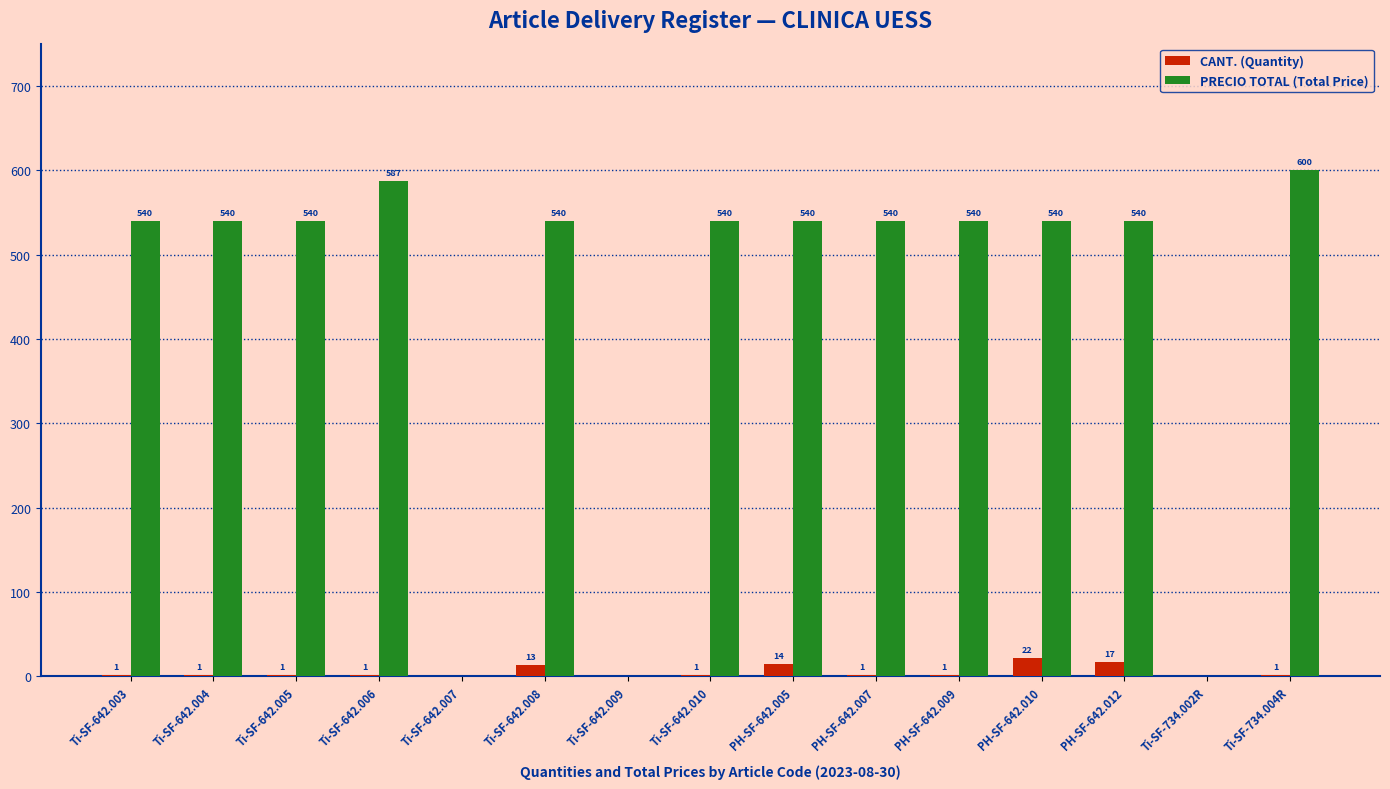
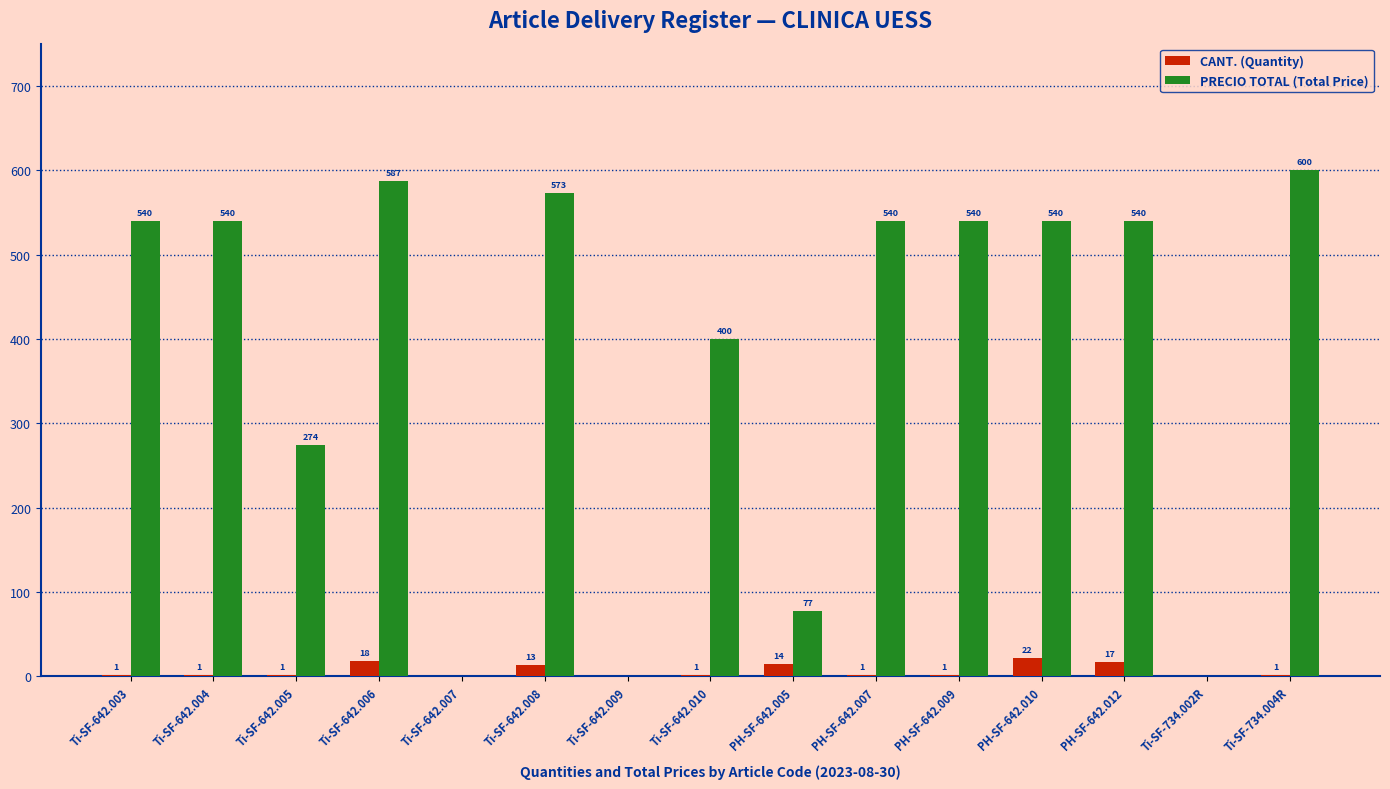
PRECIO TOTAL (Total Price), Ti-SF-642.005: 540 -> 274
CANT. (Quantity), Ti-SF-642.006: 1 -> 18
PRECIO TOTAL (Total Price), Ti-SF-642.008: 540 -> 573
PRECIO TOTAL (Total Price), Ti-SF-642.010: 540 -> 400
PRECIO TOTAL (Total Price), PH-SF-642.005: 540 -> 77
